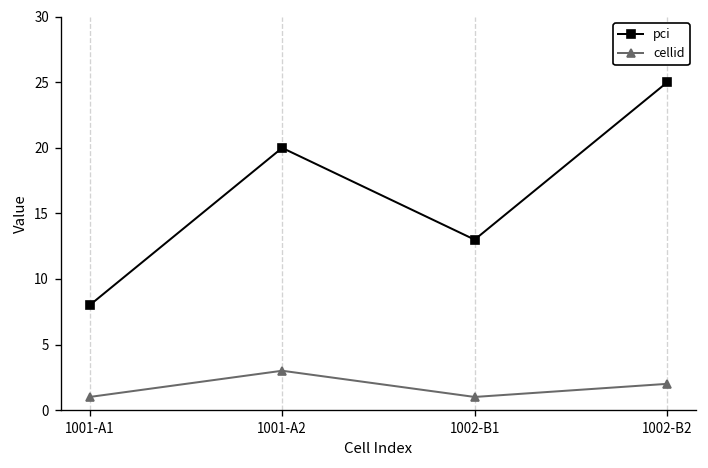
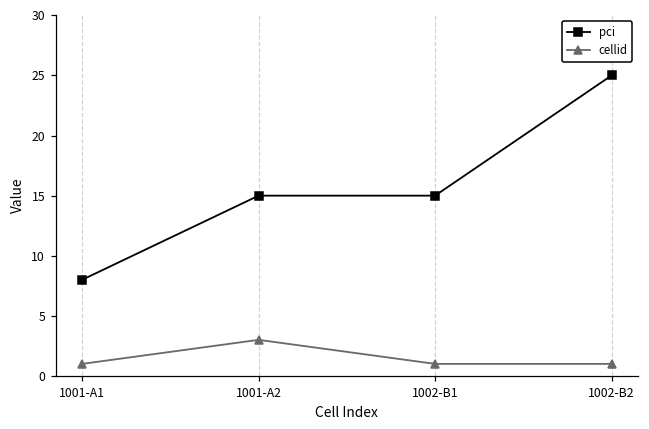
pci, 1001-A2: 20 -> 15
pci, 1002-B1: 13 -> 15
cellid, 1002-B2: 2 -> 1
